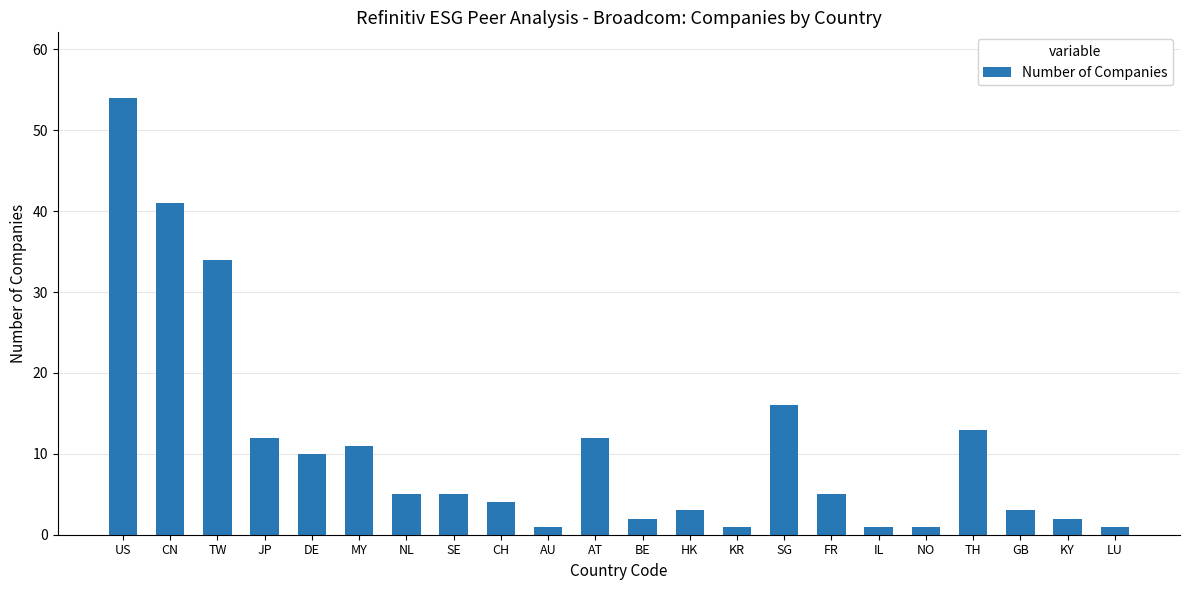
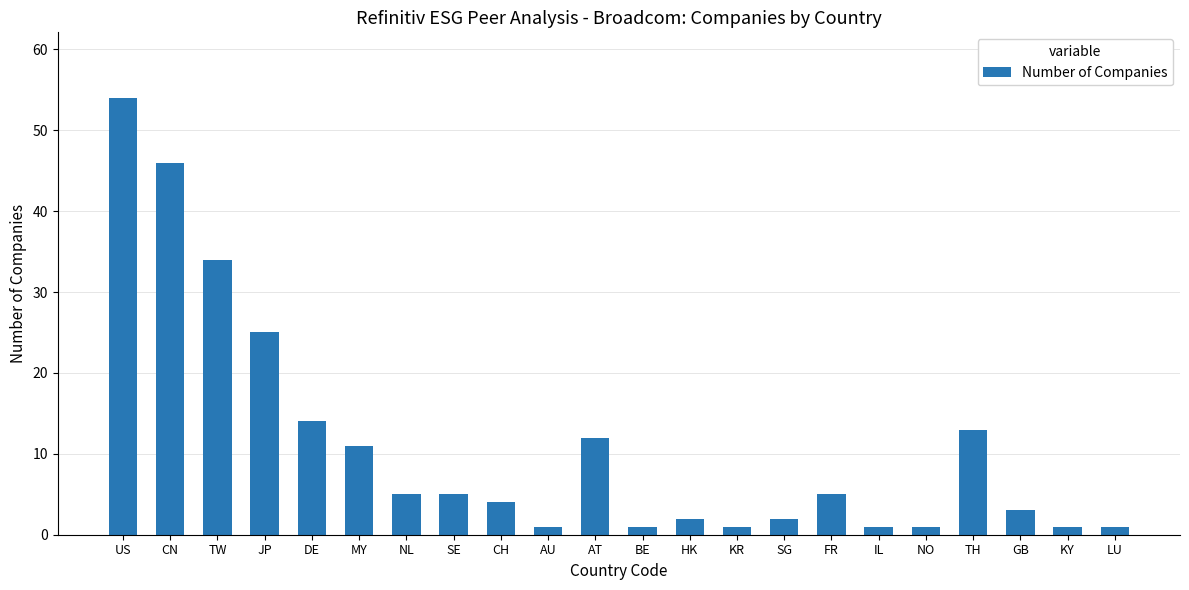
CN: 41 -> 46
JP: 12 -> 25
DE: 10 -> 14
BE: 2 -> 1
HK: 3 -> 2
SG: 16 -> 2
KY: 2 -> 1
